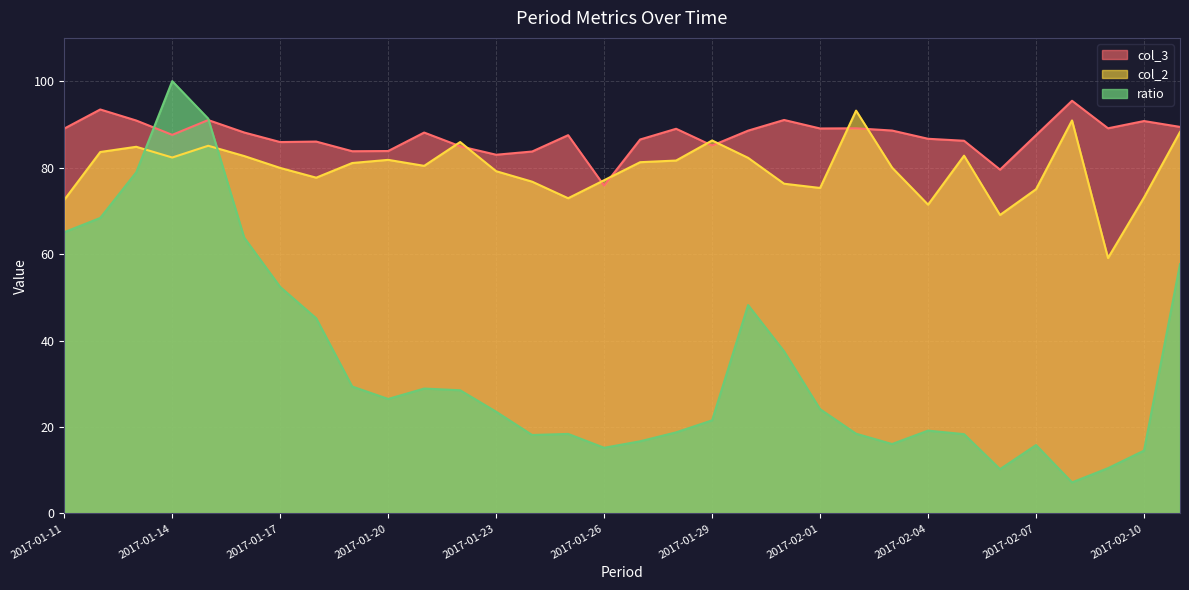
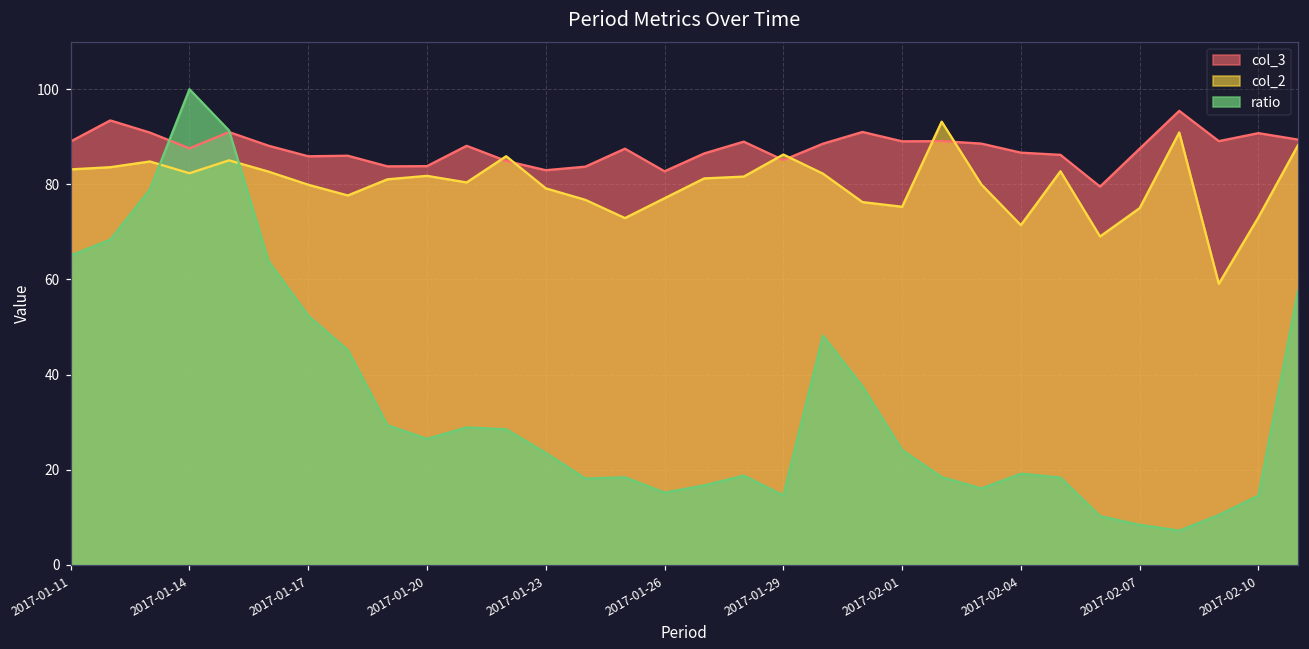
col_2, 2017-01-11: 73 -> 83
col_3, 2017-01-26: 76 -> 83
ratio, 2017-01-29: 22 -> 15
ratio, 2017-02-07: 16 -> 8
